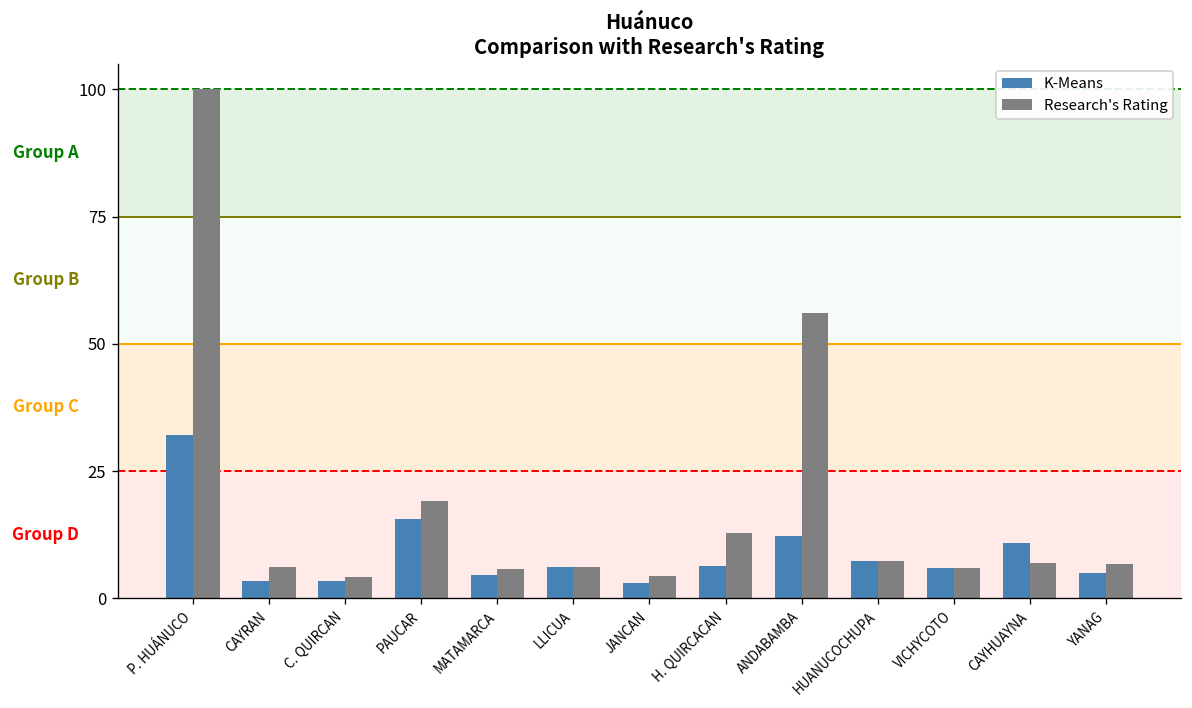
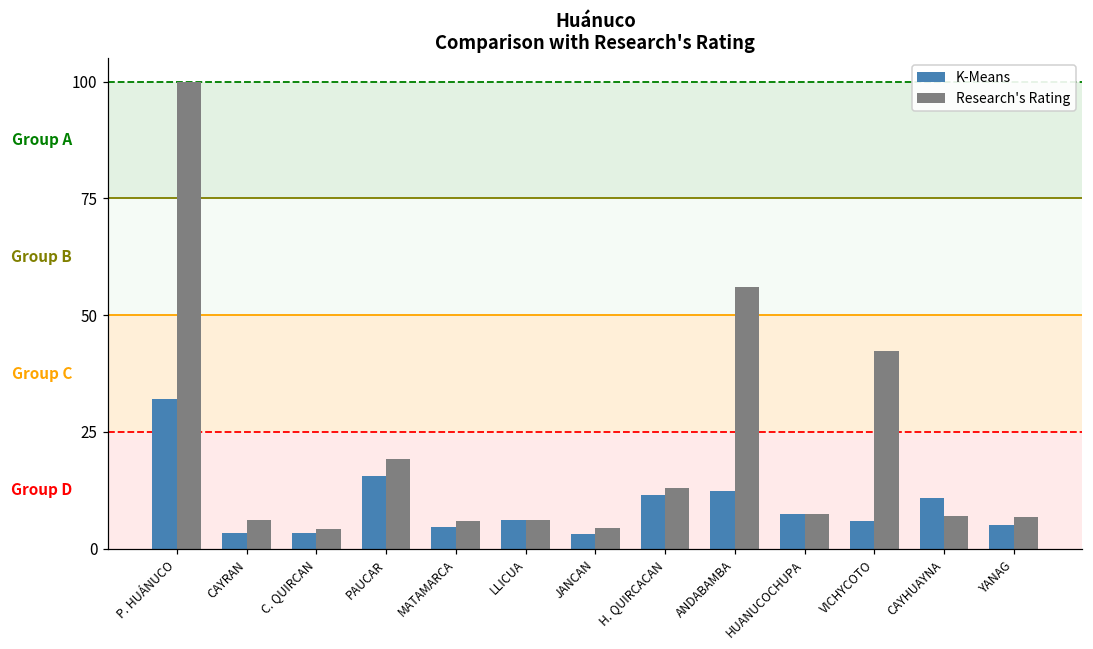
K-Means, H. QUIRCACAN: 6 -> 11
Research's Rating, VICHYCOTO: 6 -> 42
